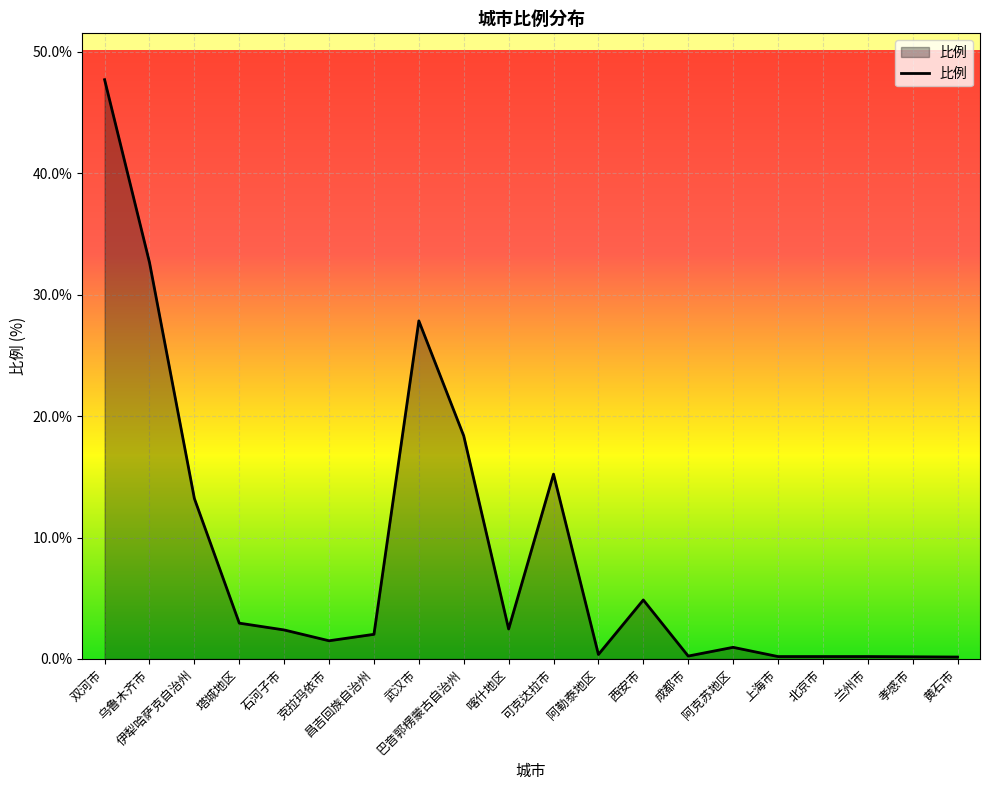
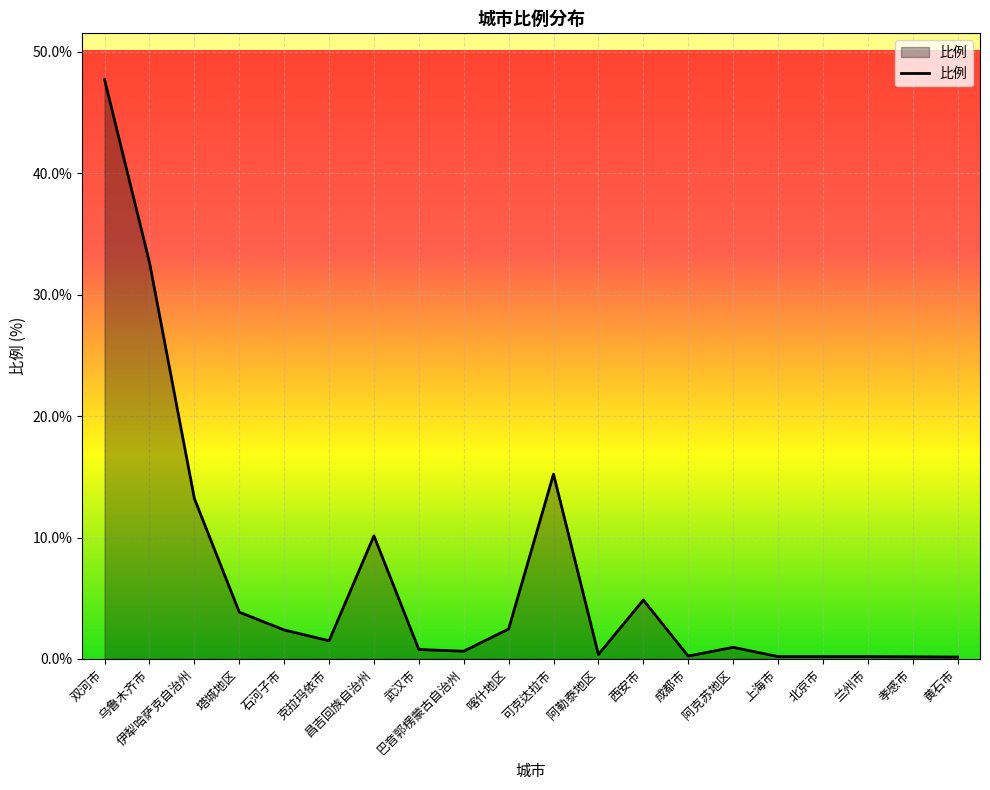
塔城地区: 3.0% -> 3.9%
昌吉回族自治州: 2.0% -> 10.1%
武汉市: 27.8% -> 0.8%
巴音郭楞蒙古自治州: 18.4% -> 0.6%
